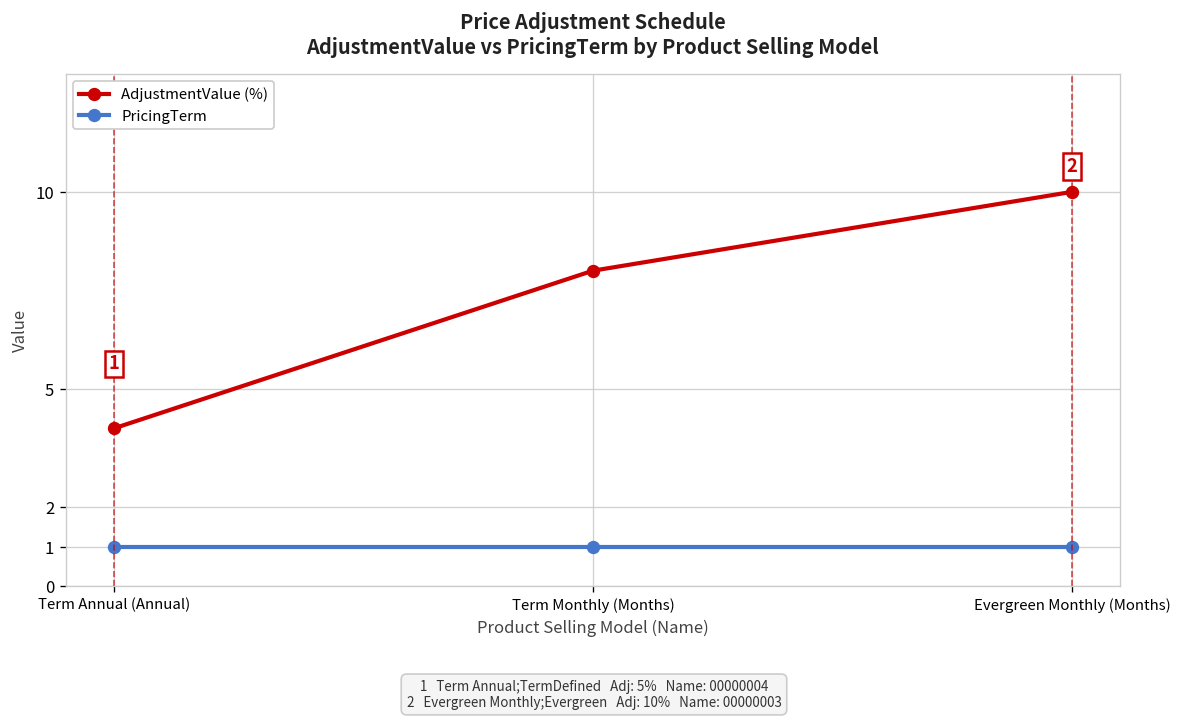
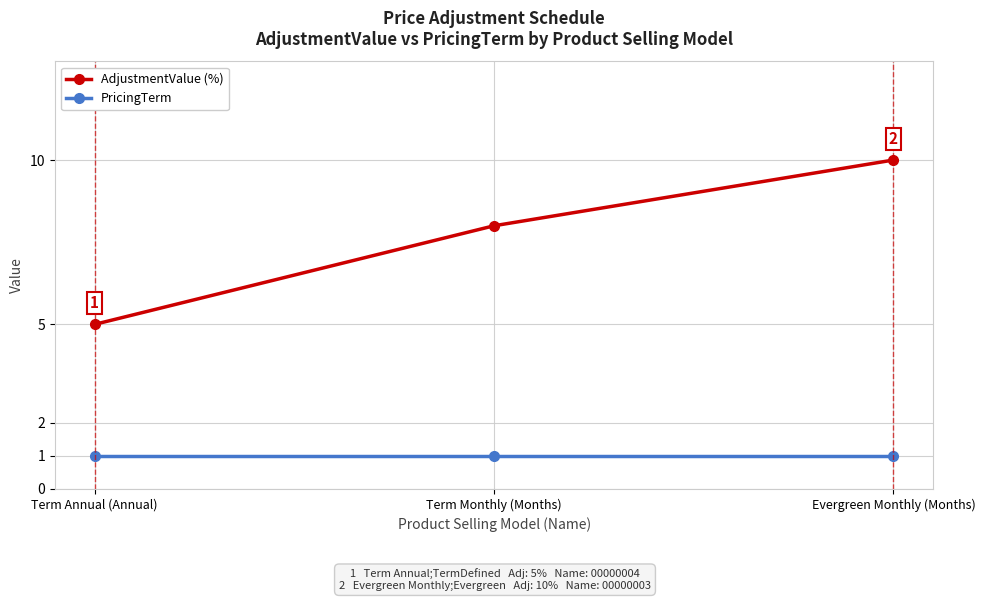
AdjustmentValue (%), Term Annual (Annual): 4 -> 5
